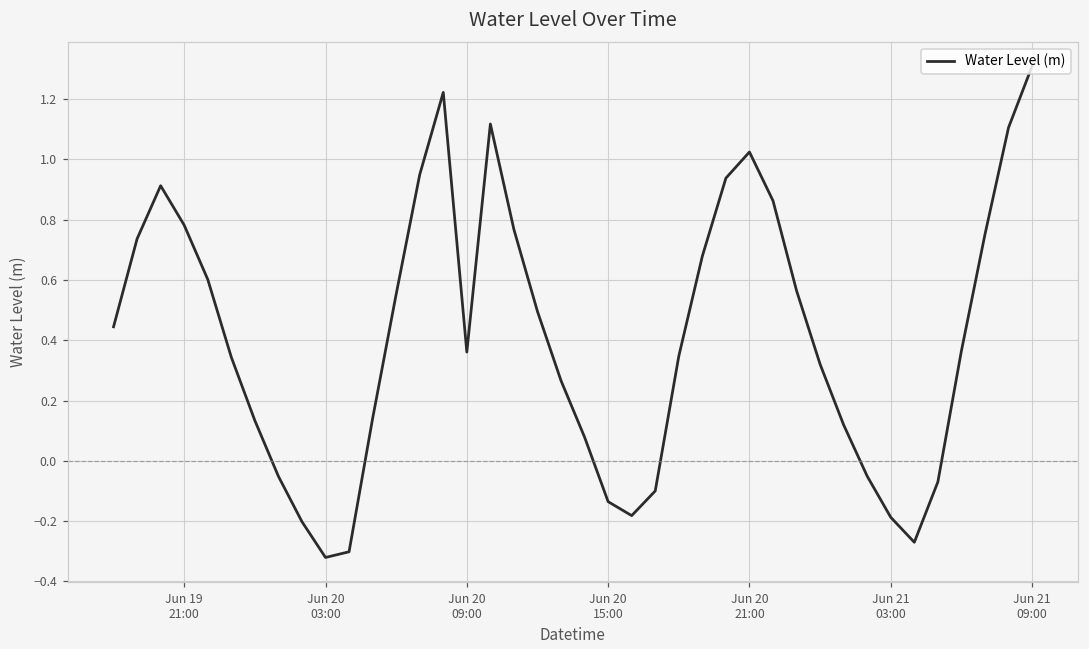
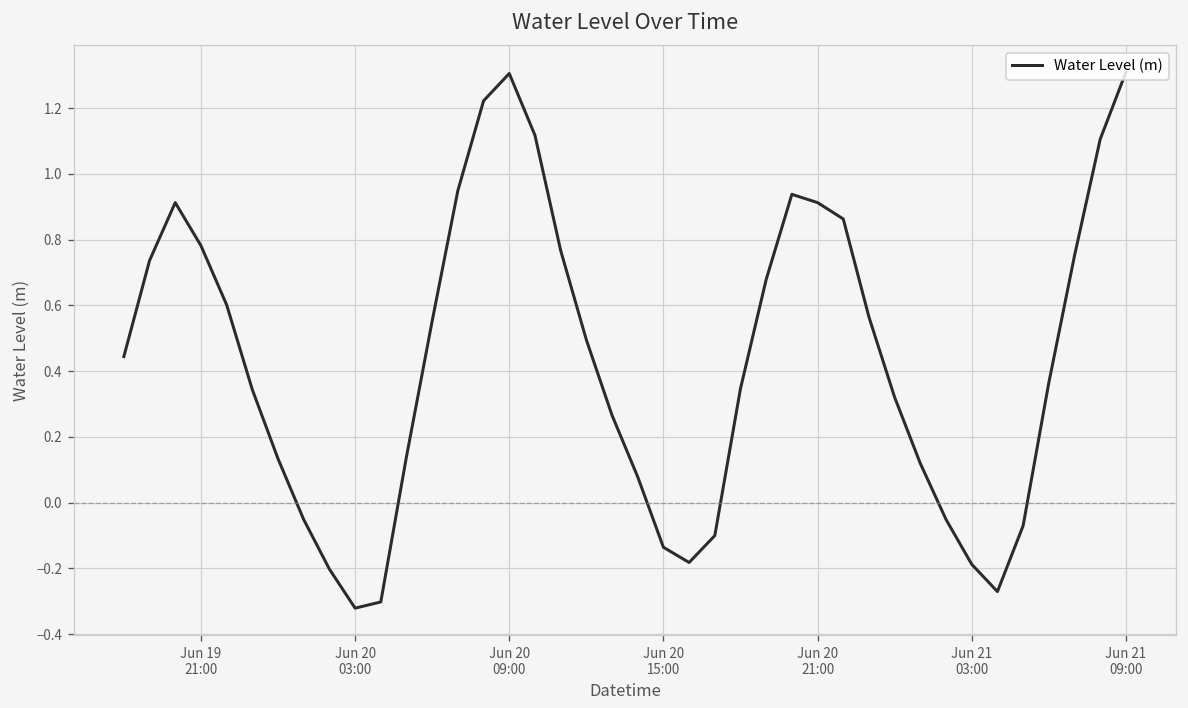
Jun 20 09:00: 0.36 -> 1.31
Jun 20 21:00: 1.02 -> 0.91
